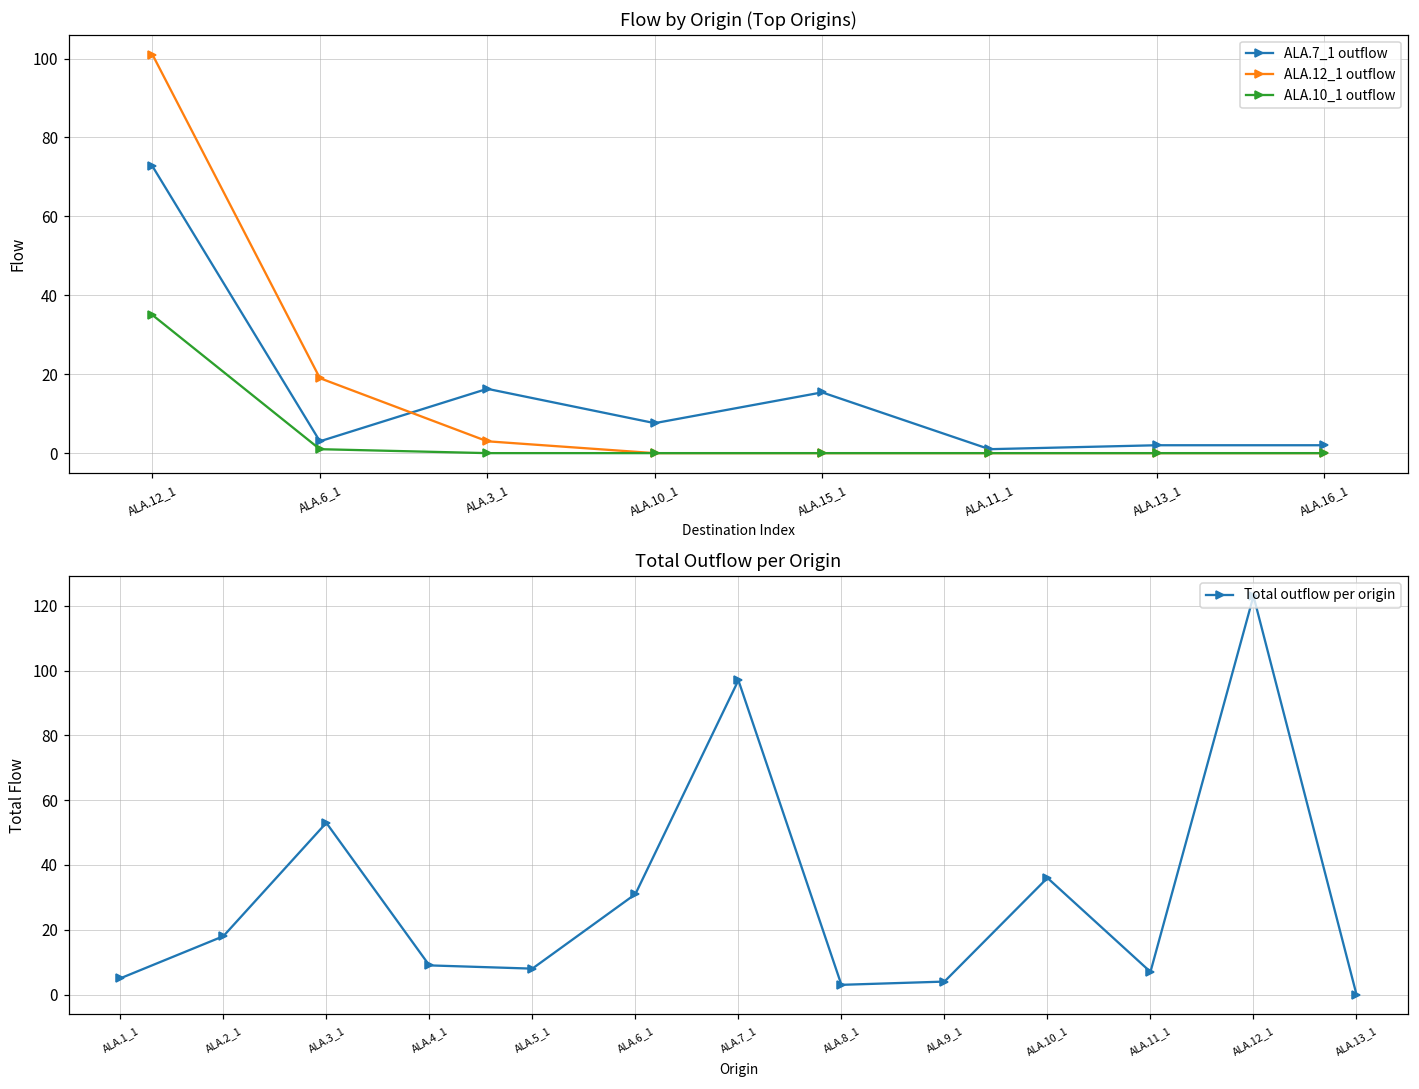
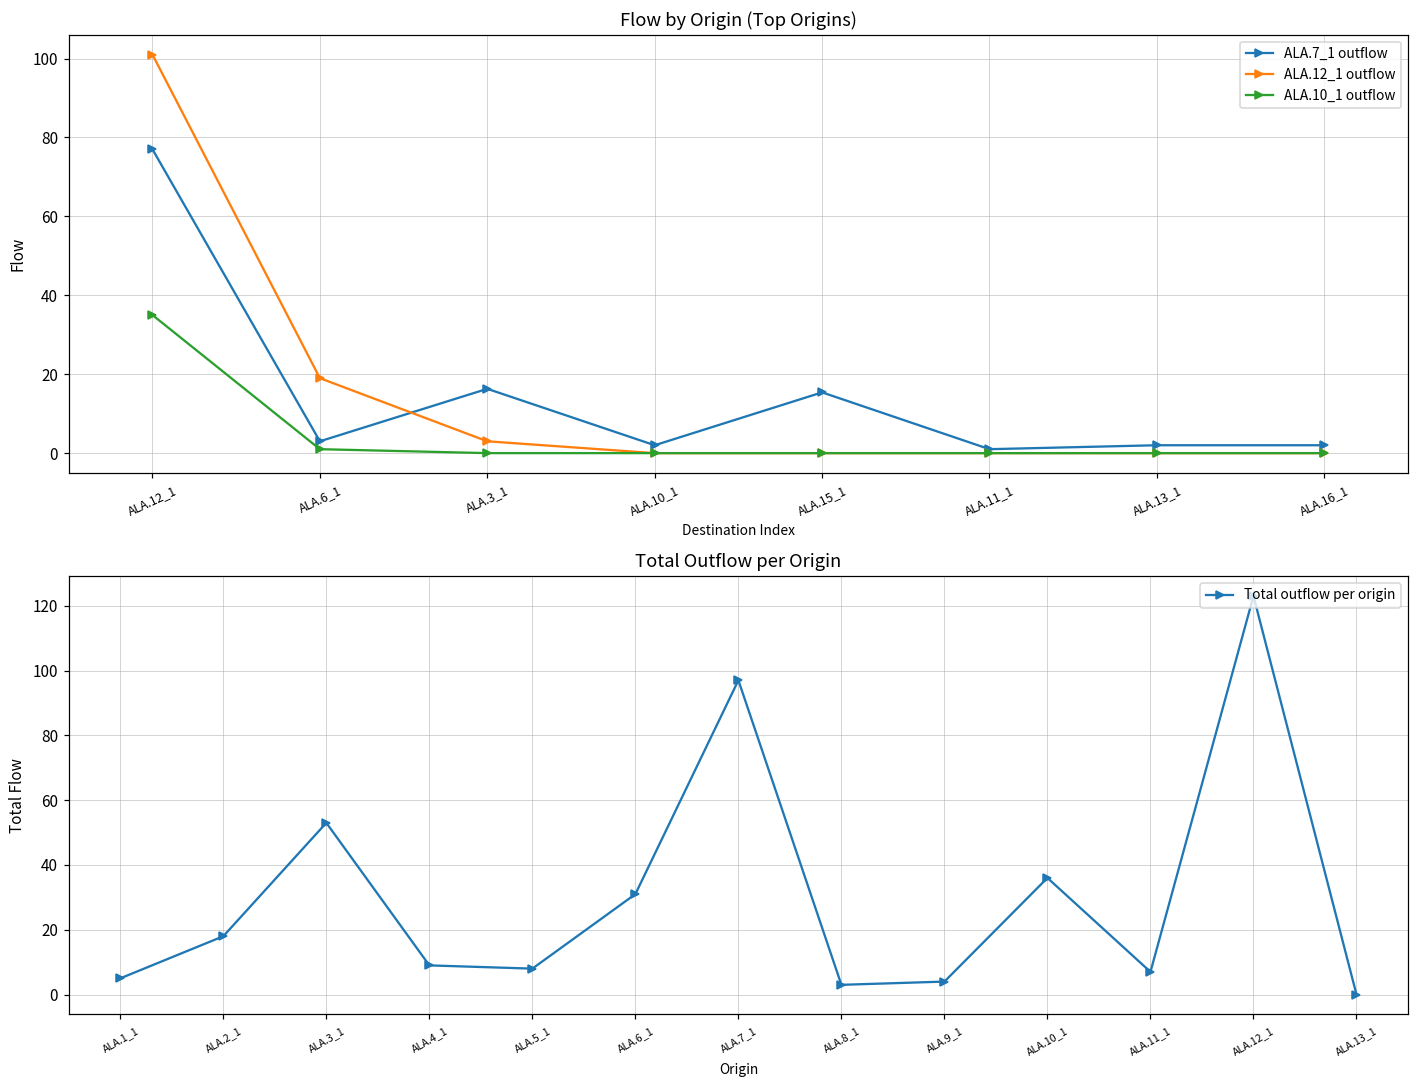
Flow by Origin (Top Origins), ALA.7_1 outflow, ALA.12_1: 73 -> 77
Flow by Origin (Top Origins), ALA.7_1 outflow, ALA.10_1: 8 -> 2
